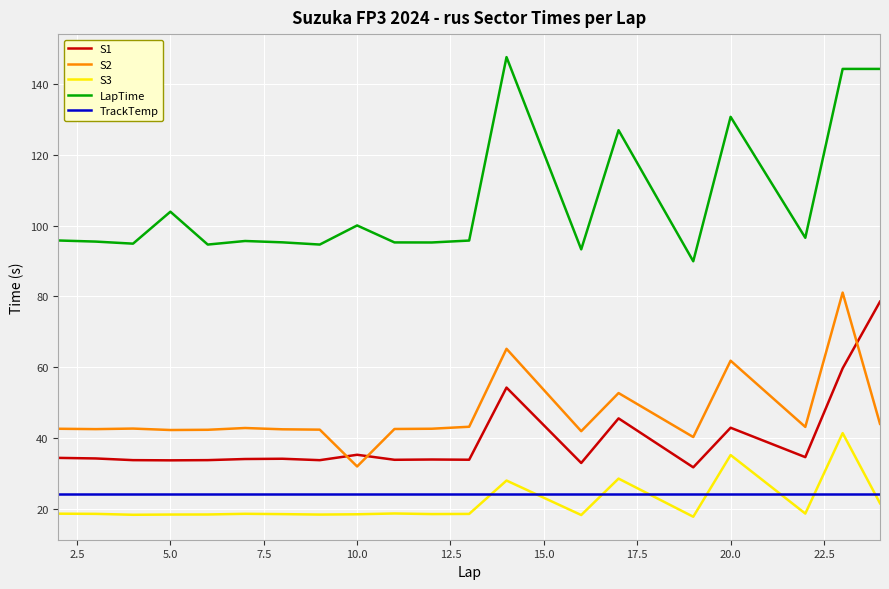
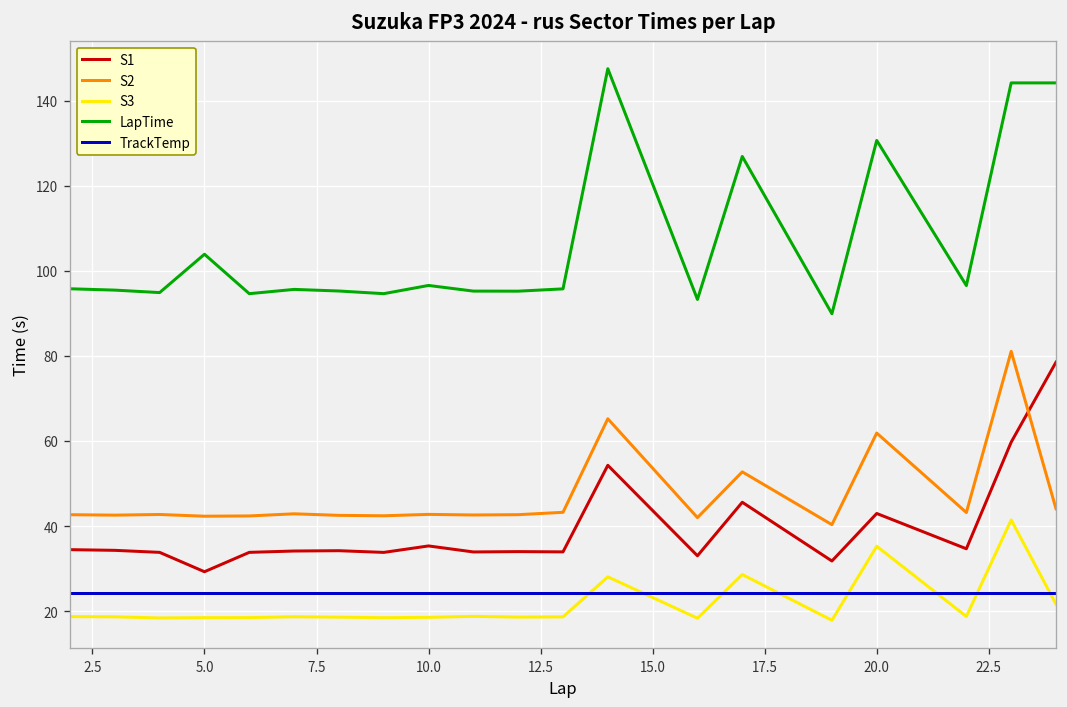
S1, 5.0: 34 -> 29
S2, 10.0: 32 -> 43
LapTime, 10.0: 100 -> 97
